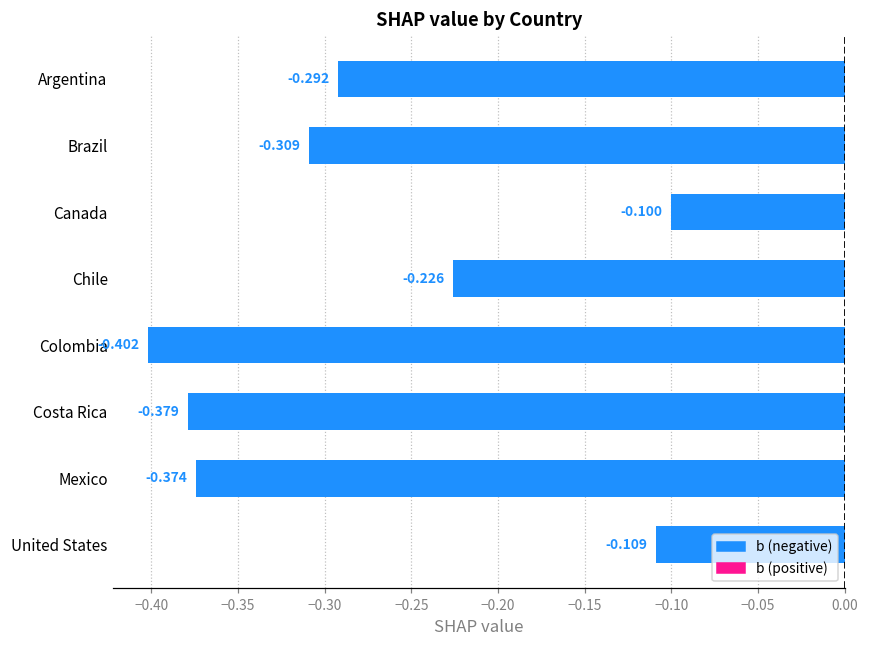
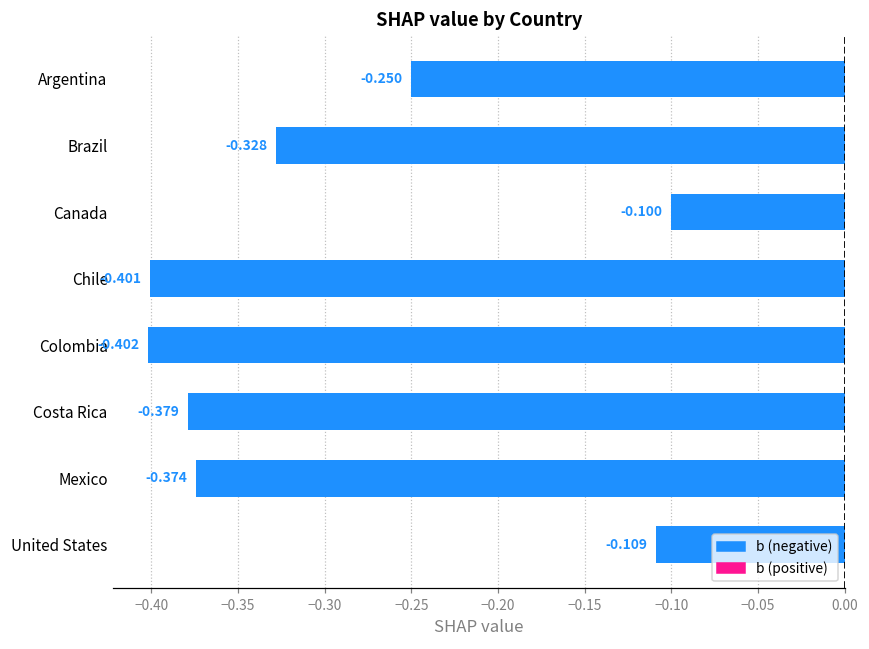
Argentina: -0.292 -> -0.250
Brazil: -0.309 -> -0.328
Chile: -0.226 -> -0.401
